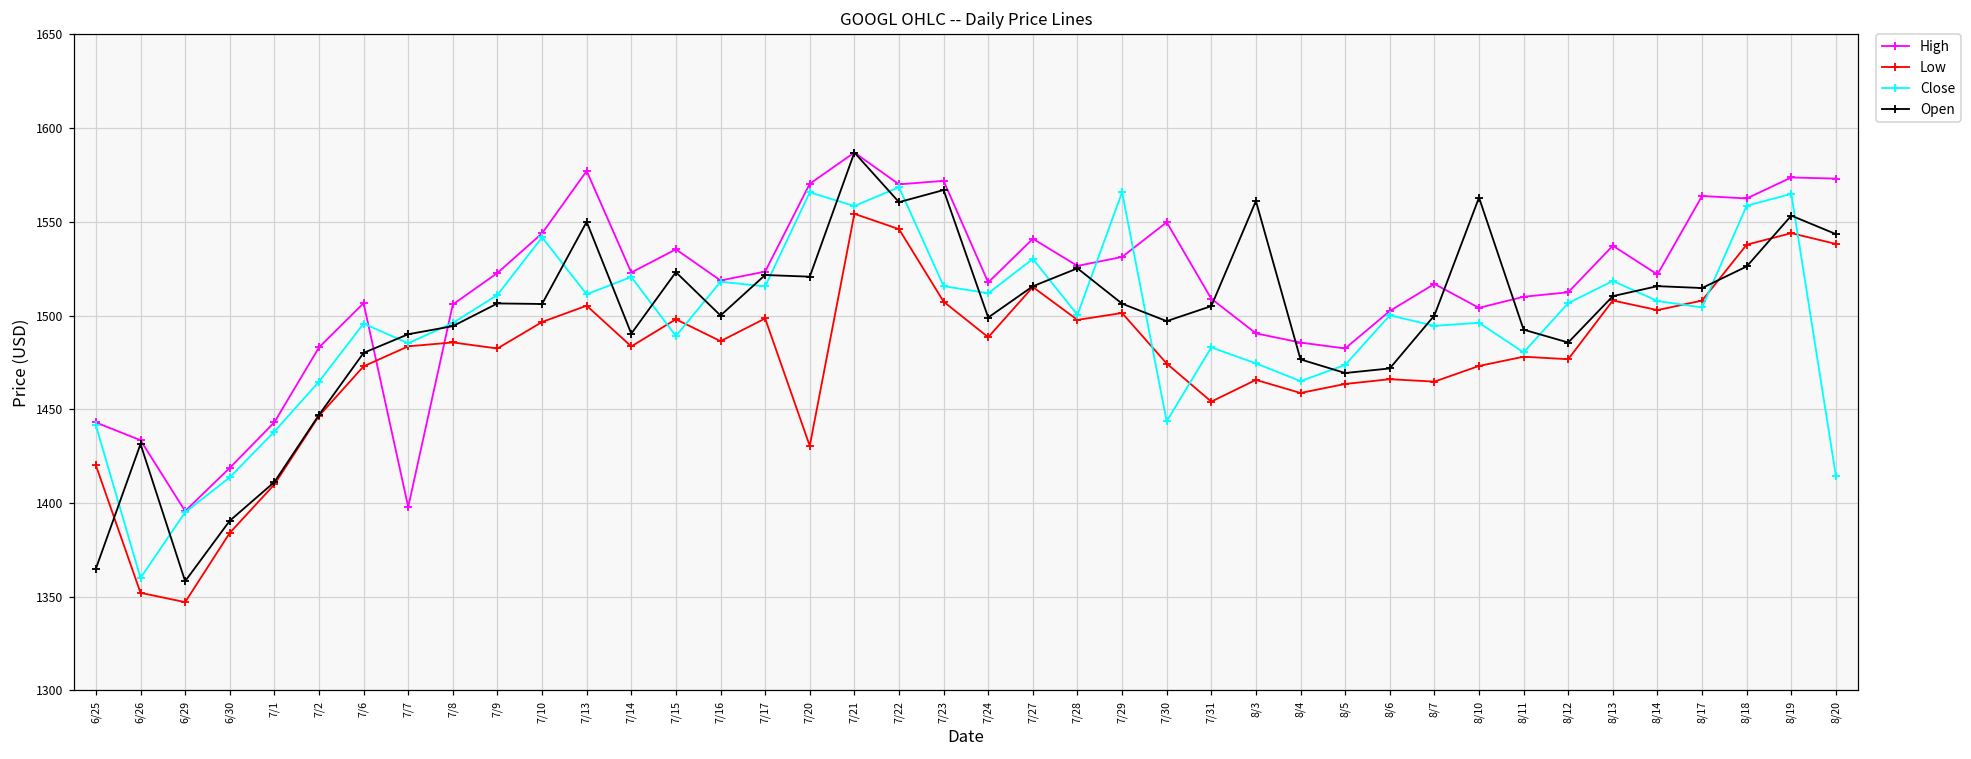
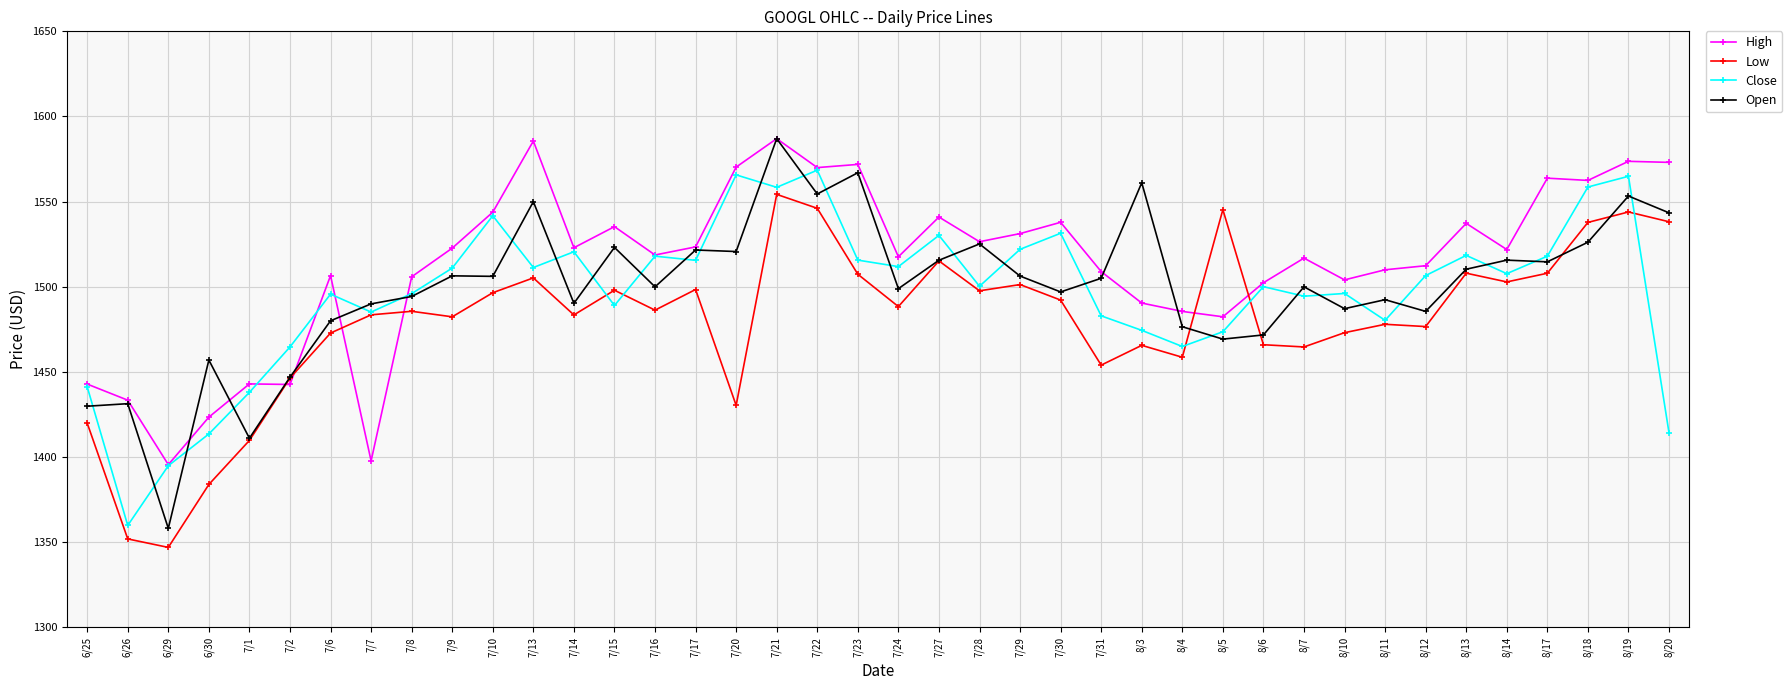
Open, 6/25: 1365 -> 1430
High, 6/30: 1419 -> 1423
Open, 6/30: 1390 -> 1457
High, 7/2: 1483 -> 1443
High, 7/13: 1577 -> 1586
Open, 7/22: 1561 -> 1555
Close, 7/29: 1566 -> 1522
High, 7/30: 1550 -> 1538
Low, 7/30: 1474 -> 1492
Close, 7/30: 1443 -> 1531
Low, 8/5: 1463 -> 1545
Open, 8/10: 1563 -> 1487
Close, 8/17: 1504 -> 1518
